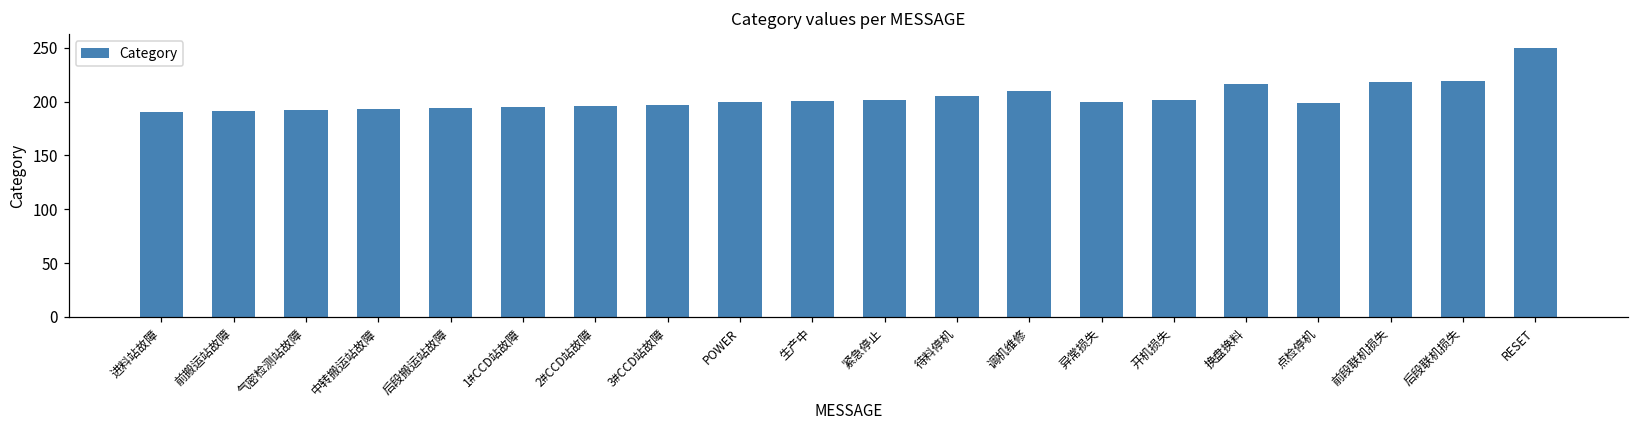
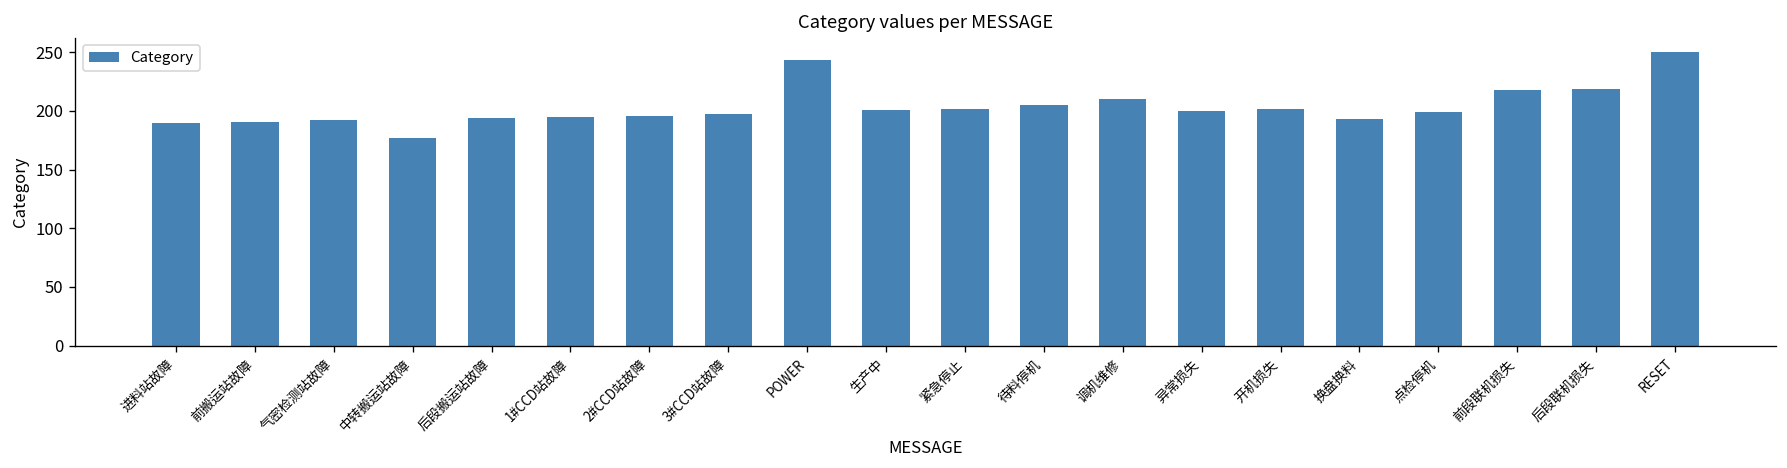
中转搬运站故障: 190 -> 180
POWER: 200 -> 240
换盘换料: 220 -> 190
